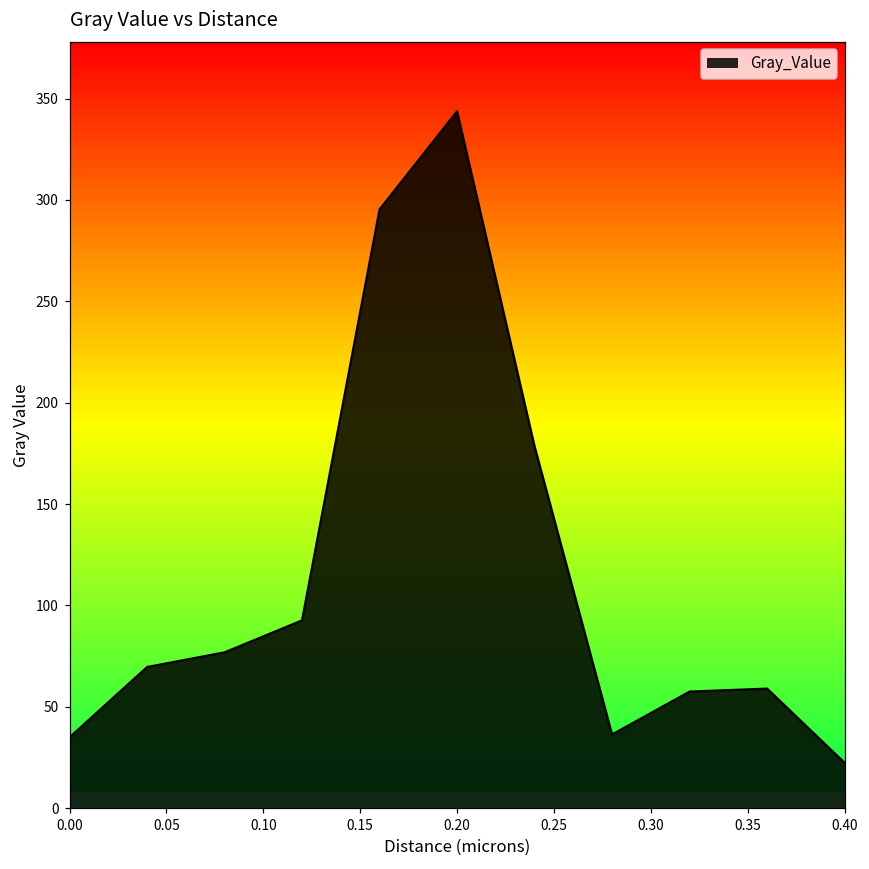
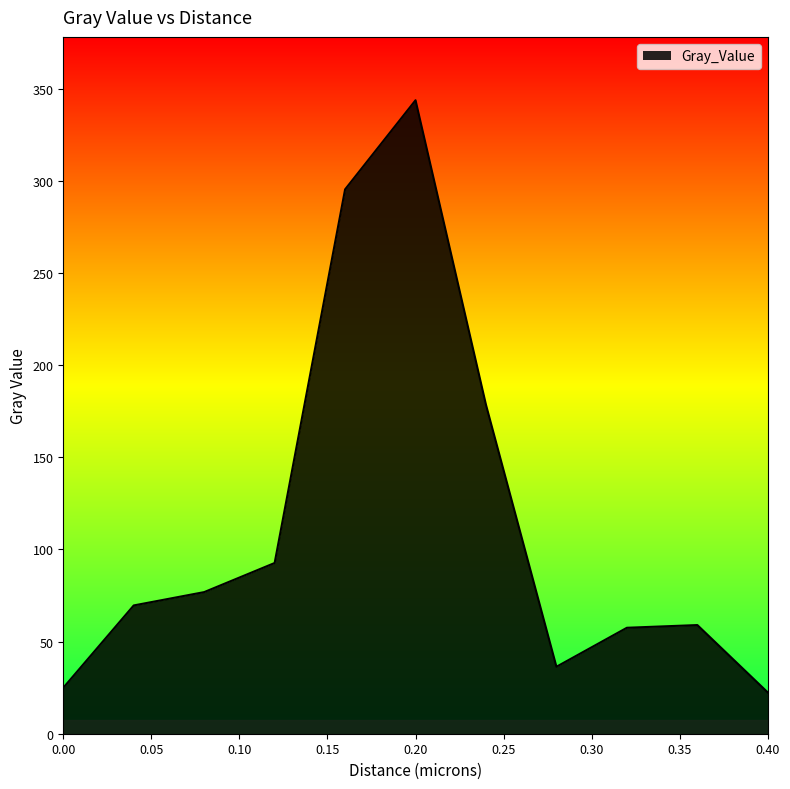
0.00: 35 -> 25
